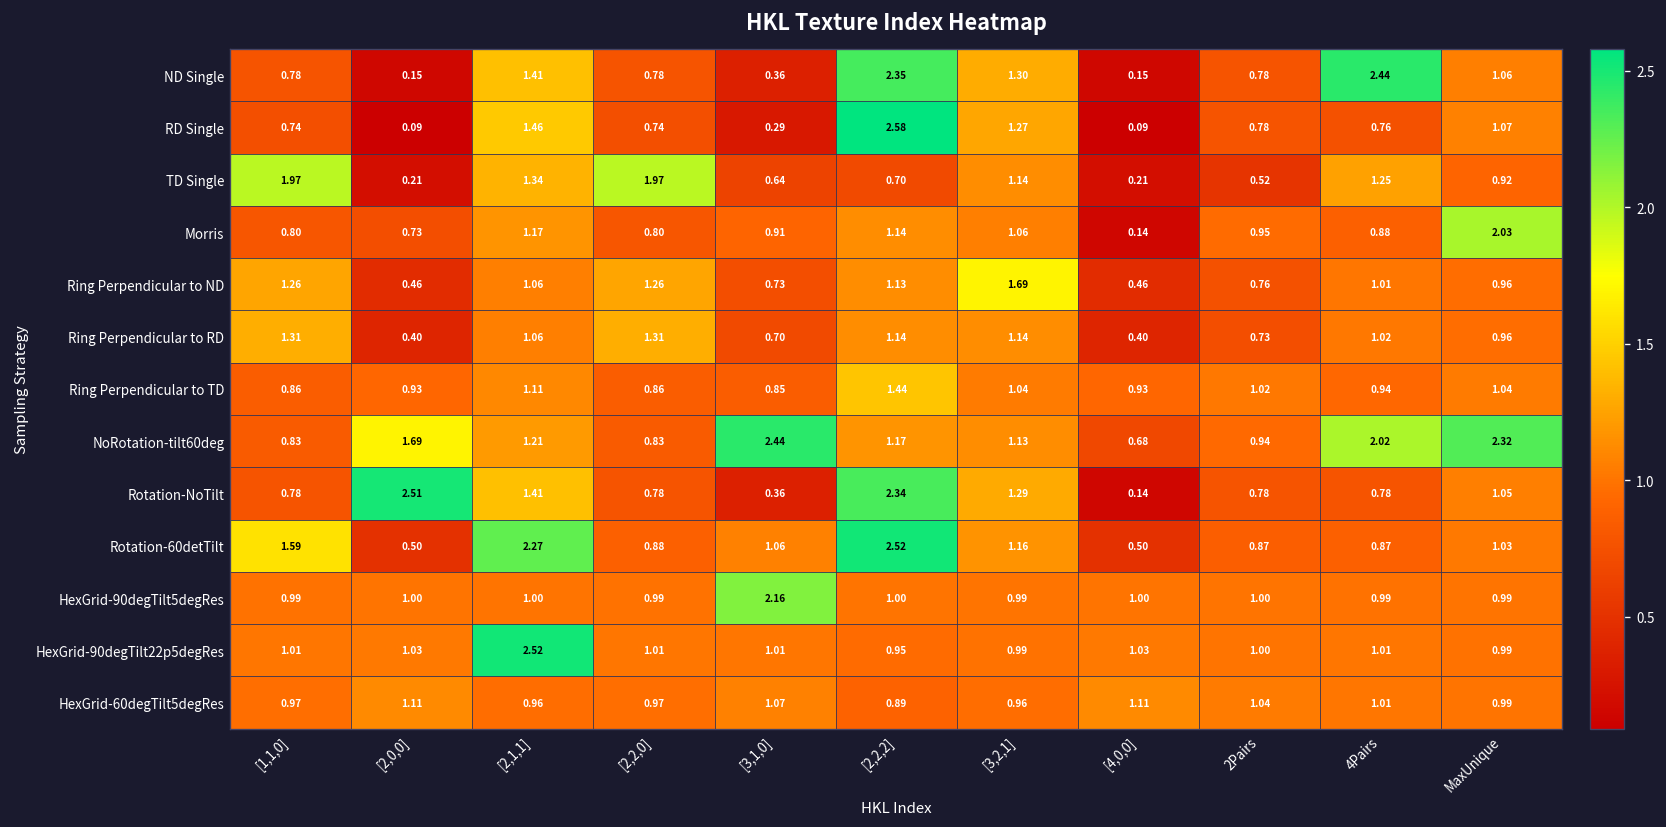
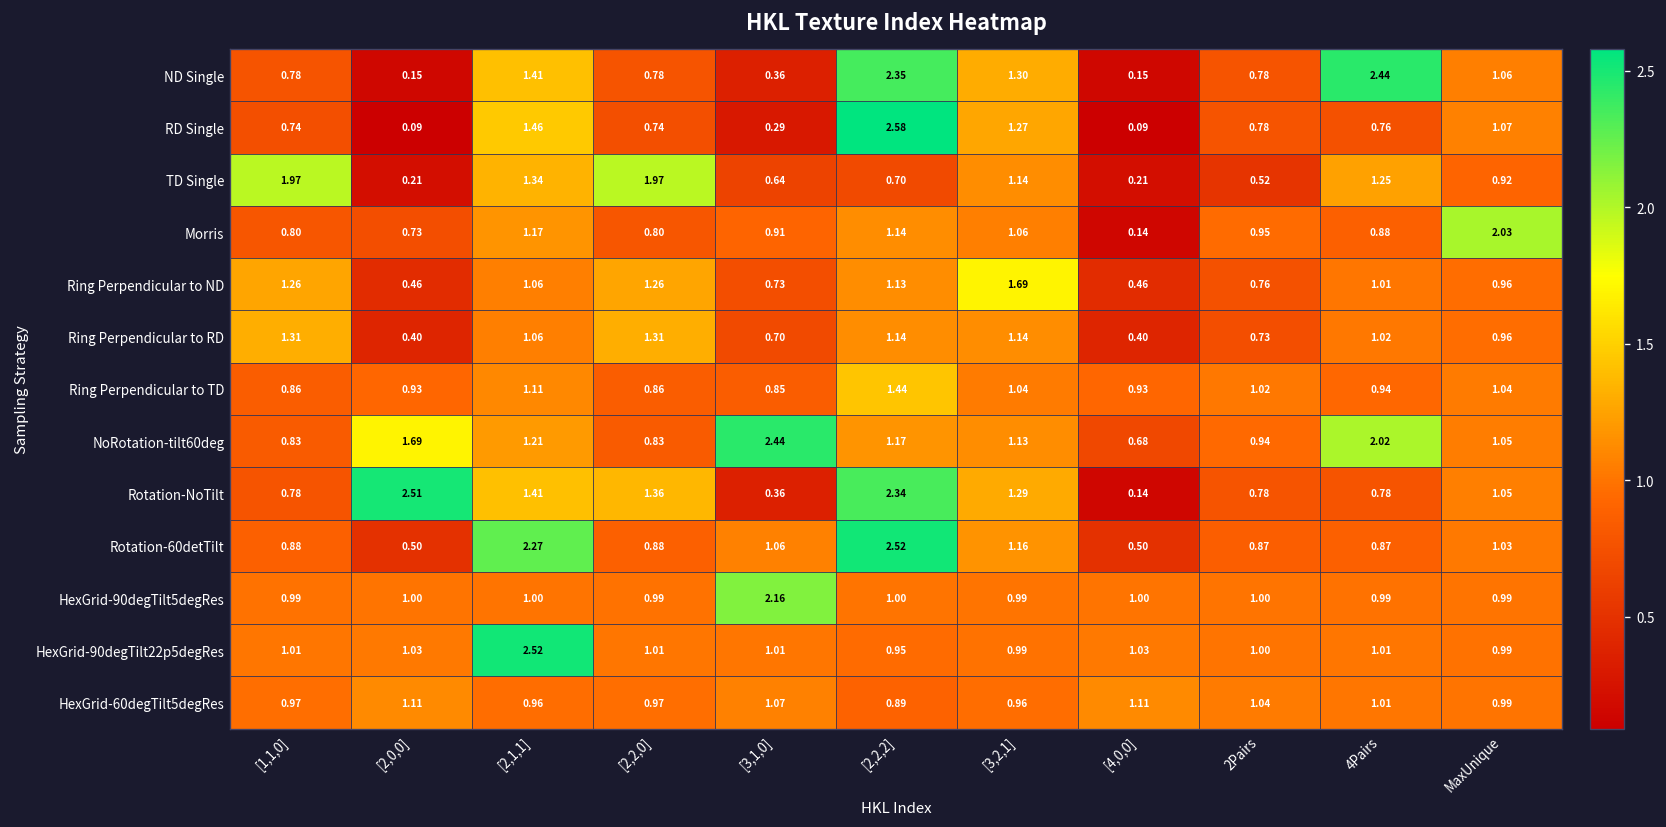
NoRotation-tilt60deg, MaxUnique: 2.32 -> 1.05
Rotation-NoTilt, [2,2,0]: 0.78 -> 1.36
Rotation-60detTilt, [1,1,0]: 1.59 -> 0.88
